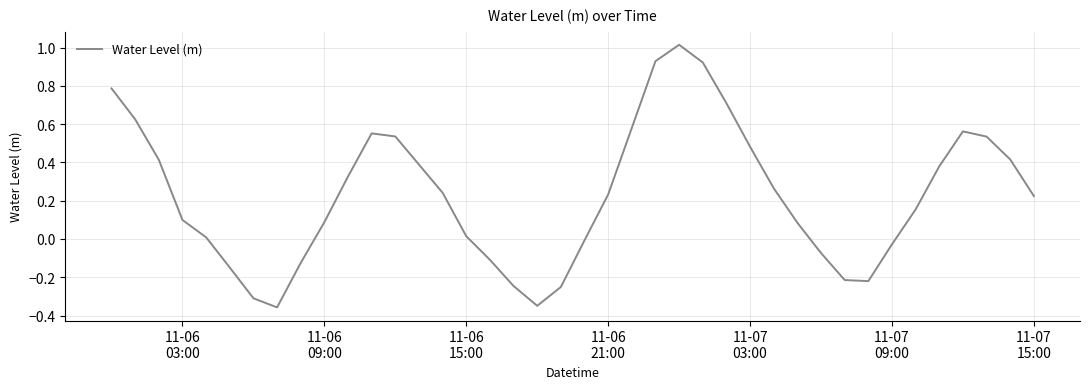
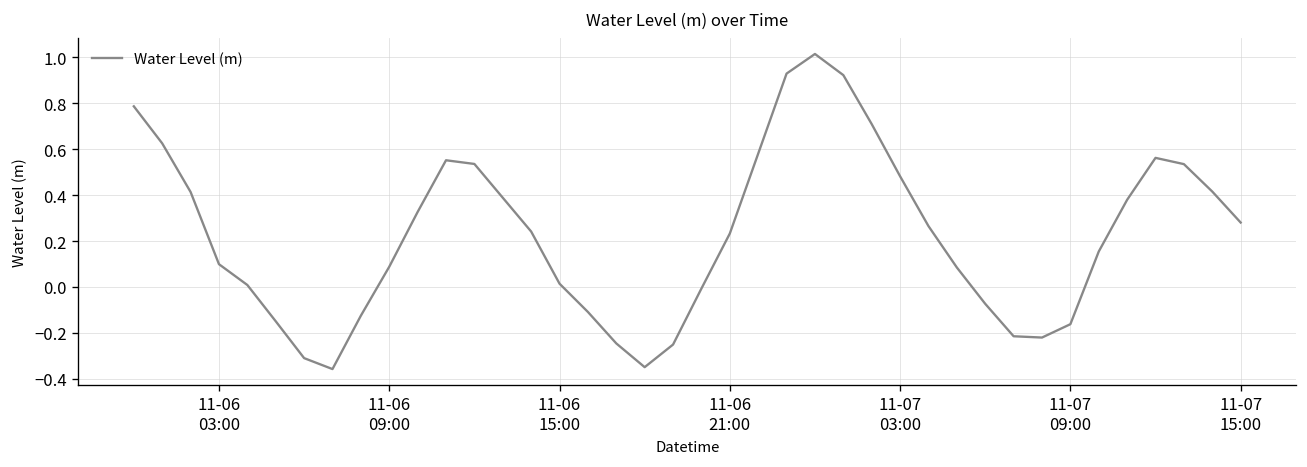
11-07 09:00: -0.03 -> -0.16
11-07 15:00: 0.22 -> 0.28
